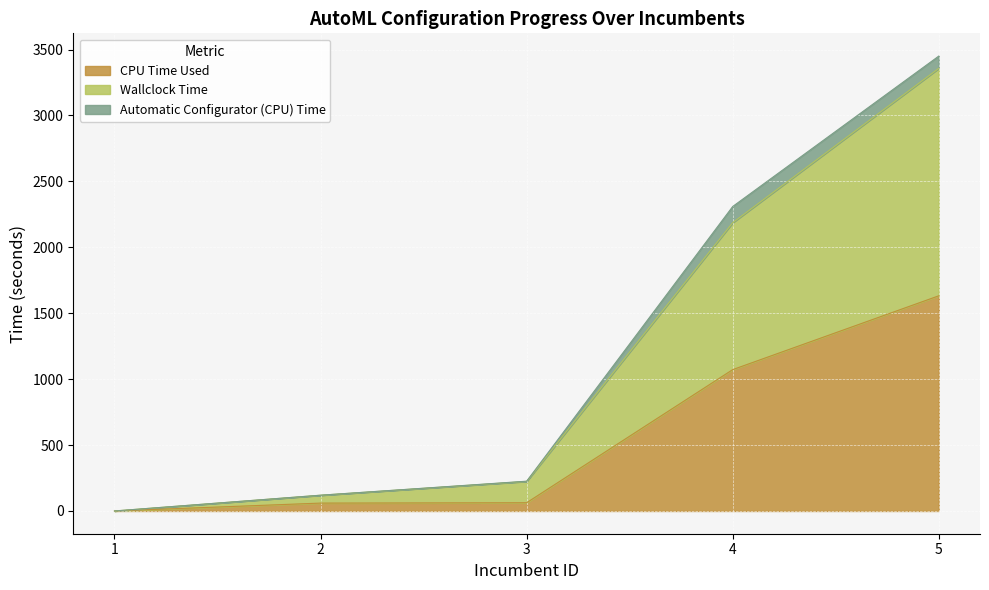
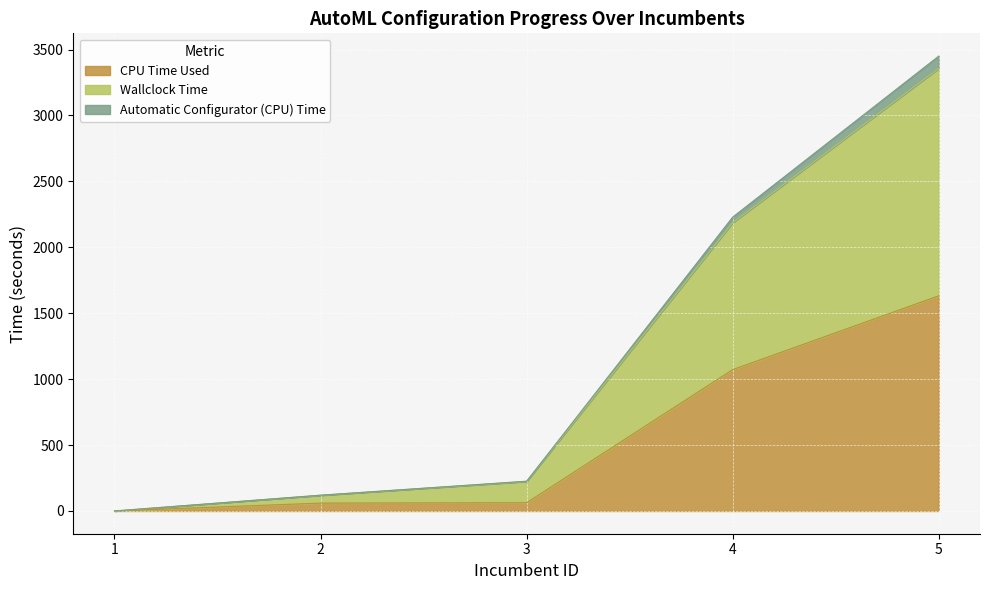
Automatic Configurator (CPU) Time, 4: 120 -> 40
